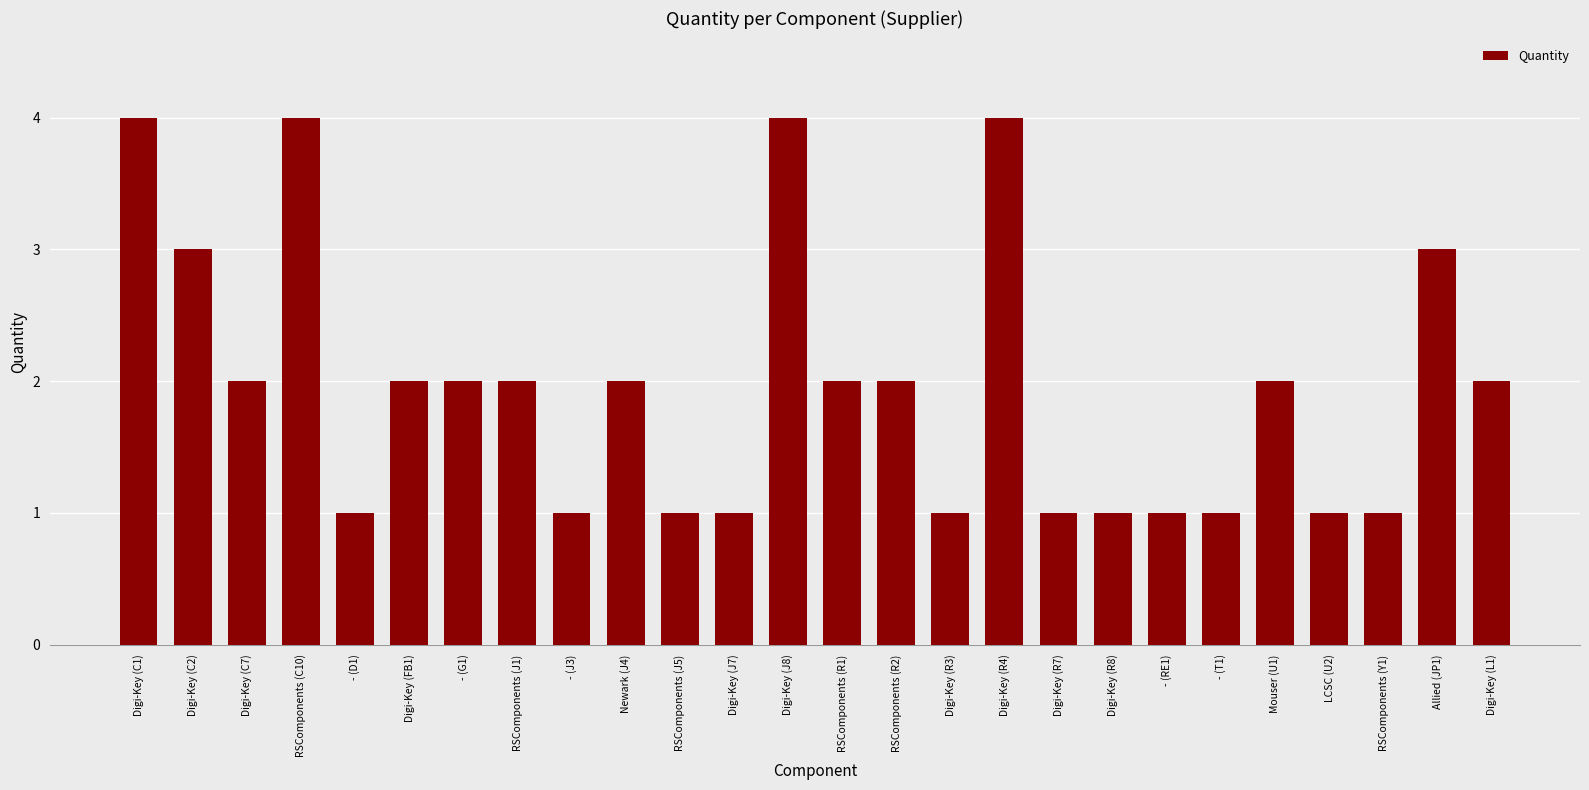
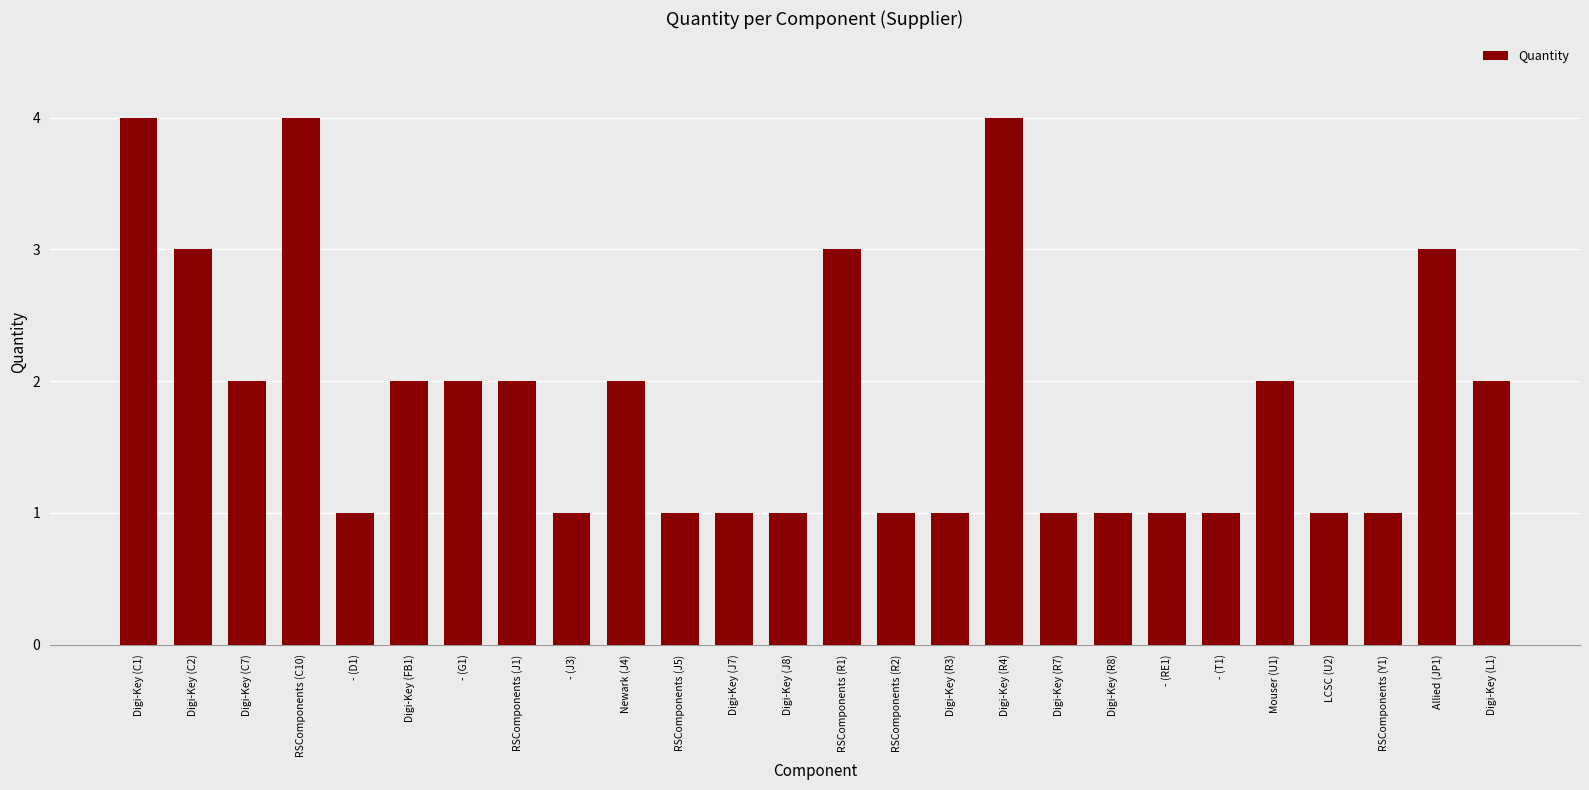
Digi-Key (J8): 4 -> 1
RSComponents (R1): 2 -> 3
RSComponents (R2): 2 -> 1
